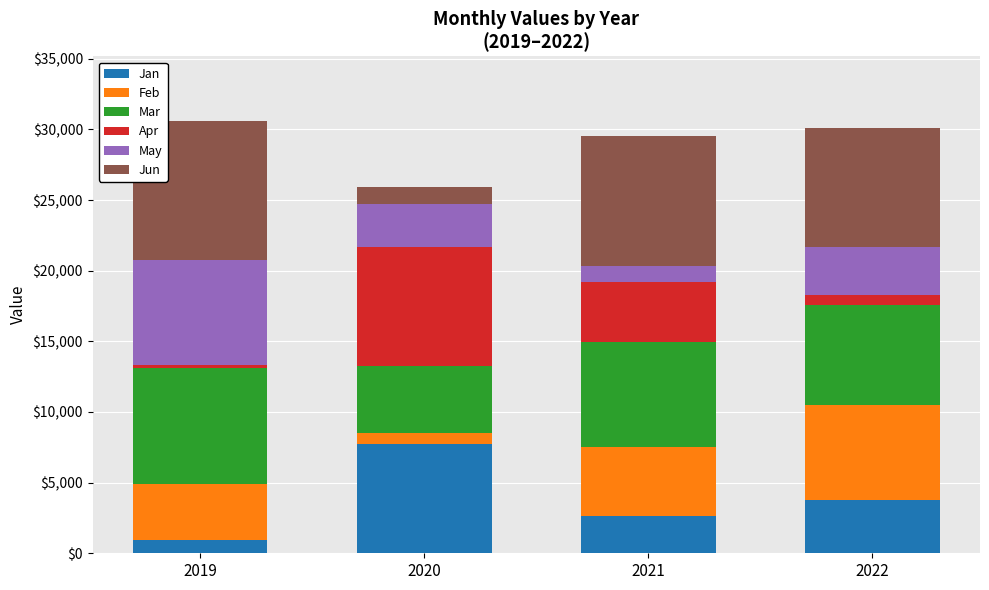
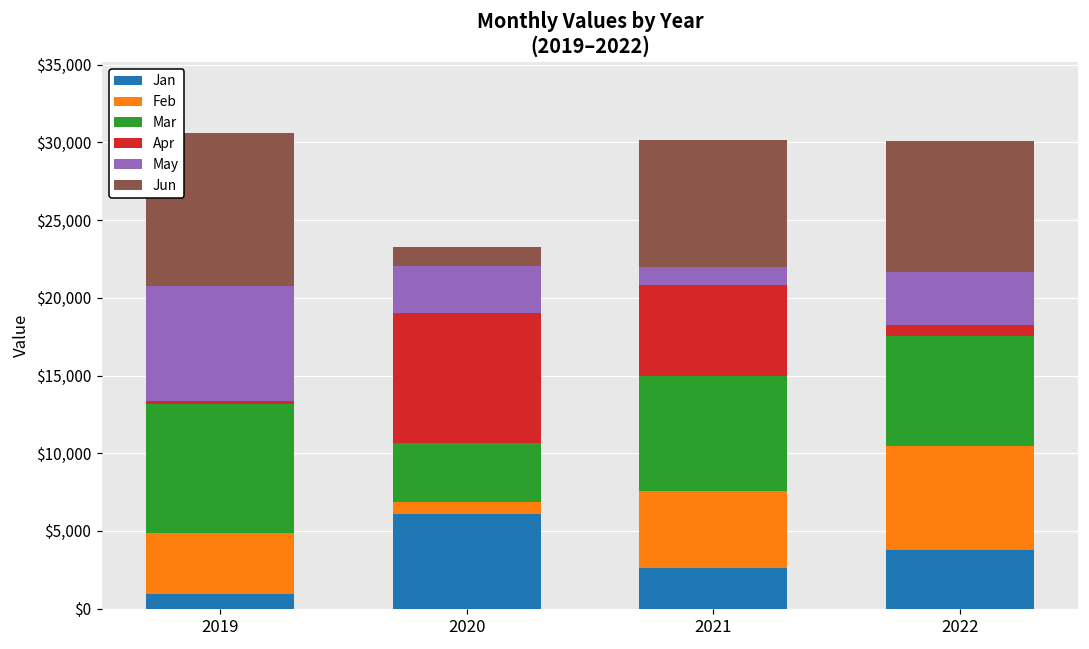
Jan, 2020: $7,700 -> $6,100
Mar, 2020: $4,800 -> $3,800
Apr, 2021: $4,200 -> $5,800
Jun, 2021: $9,200 -> $8,200
